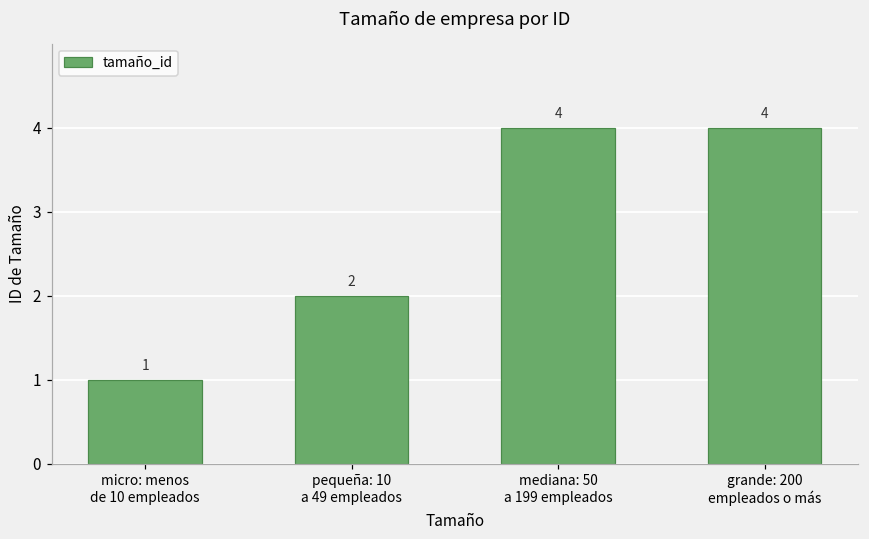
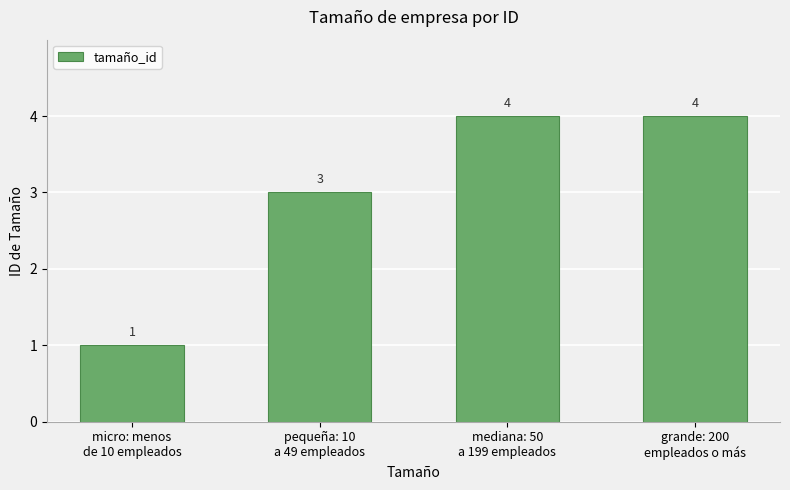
pequeña: 10 a 49 empleados: 2 -> 3
